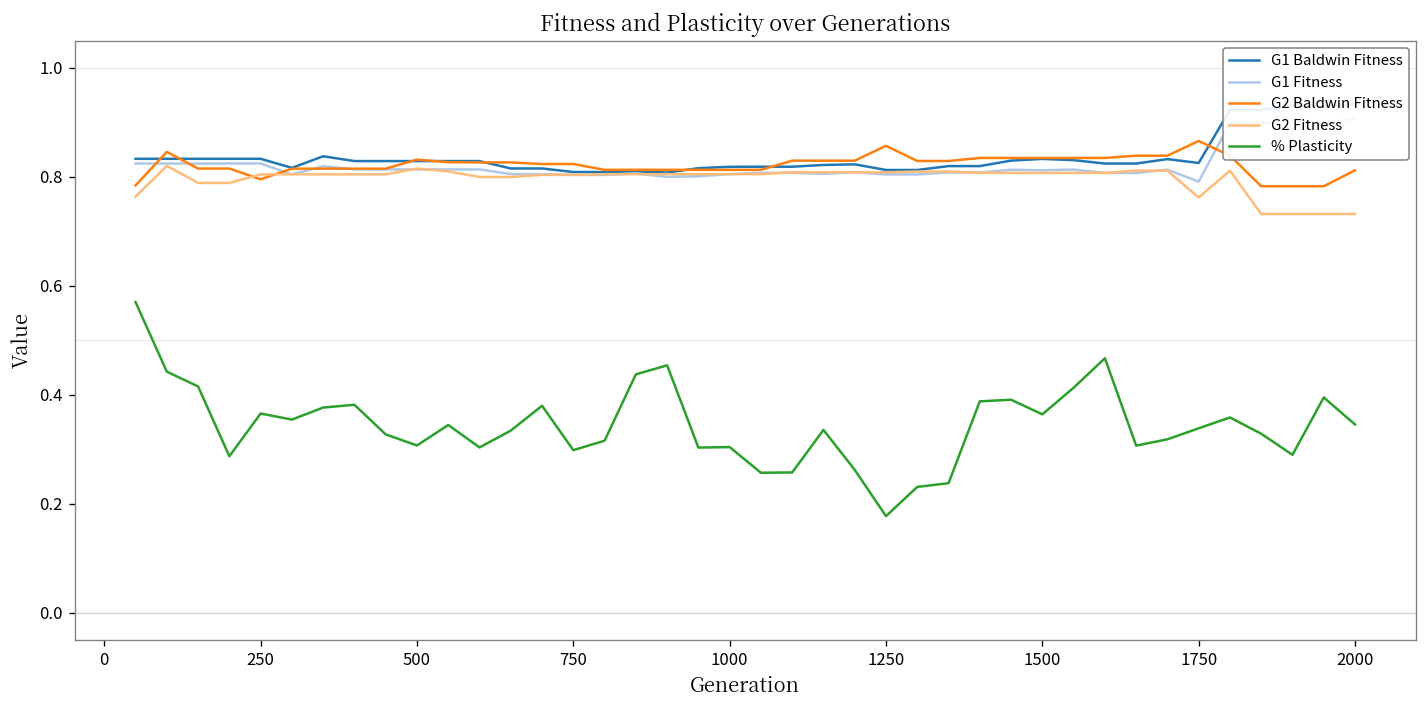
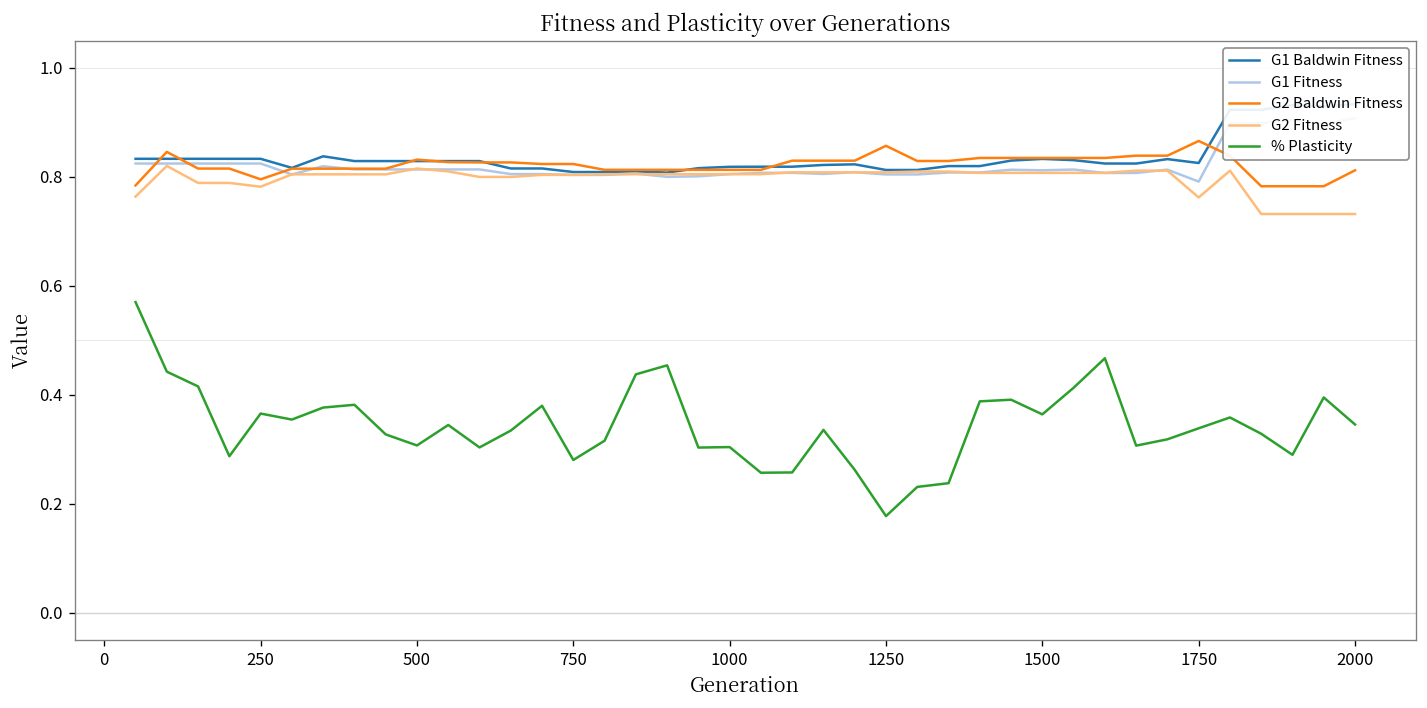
G2 Fitness, 250: 0.80 -> 0.78
% Plasticity, 750: 0.30 -> 0.28
